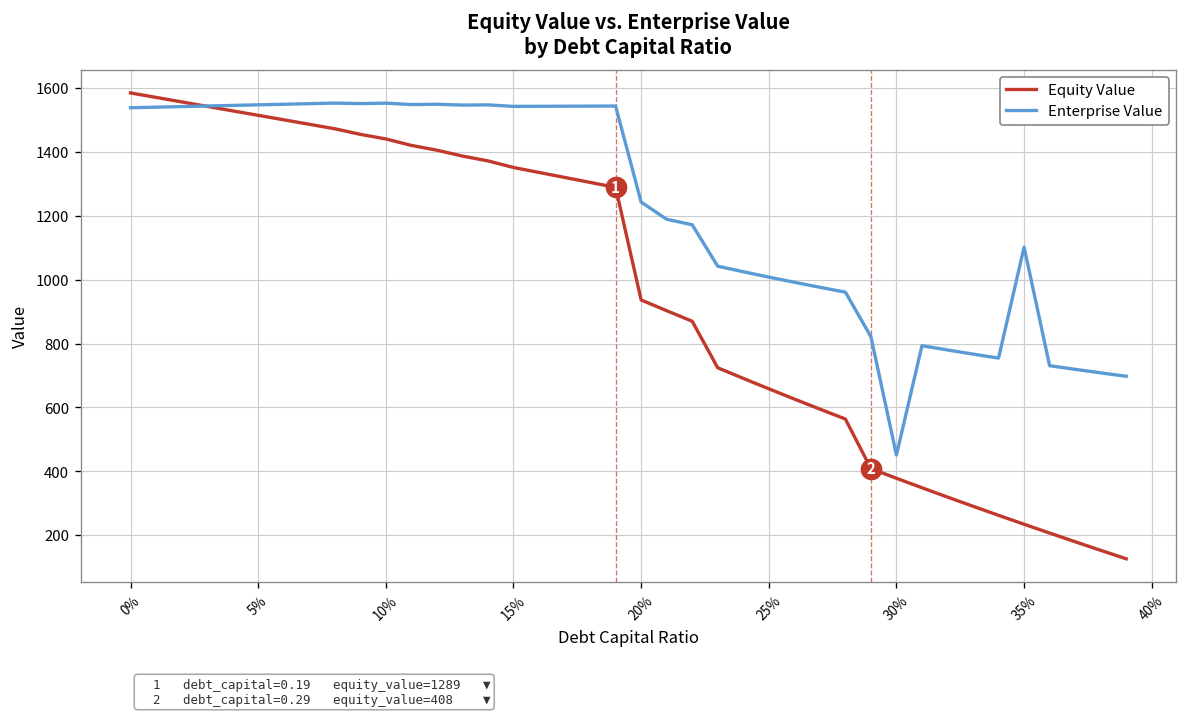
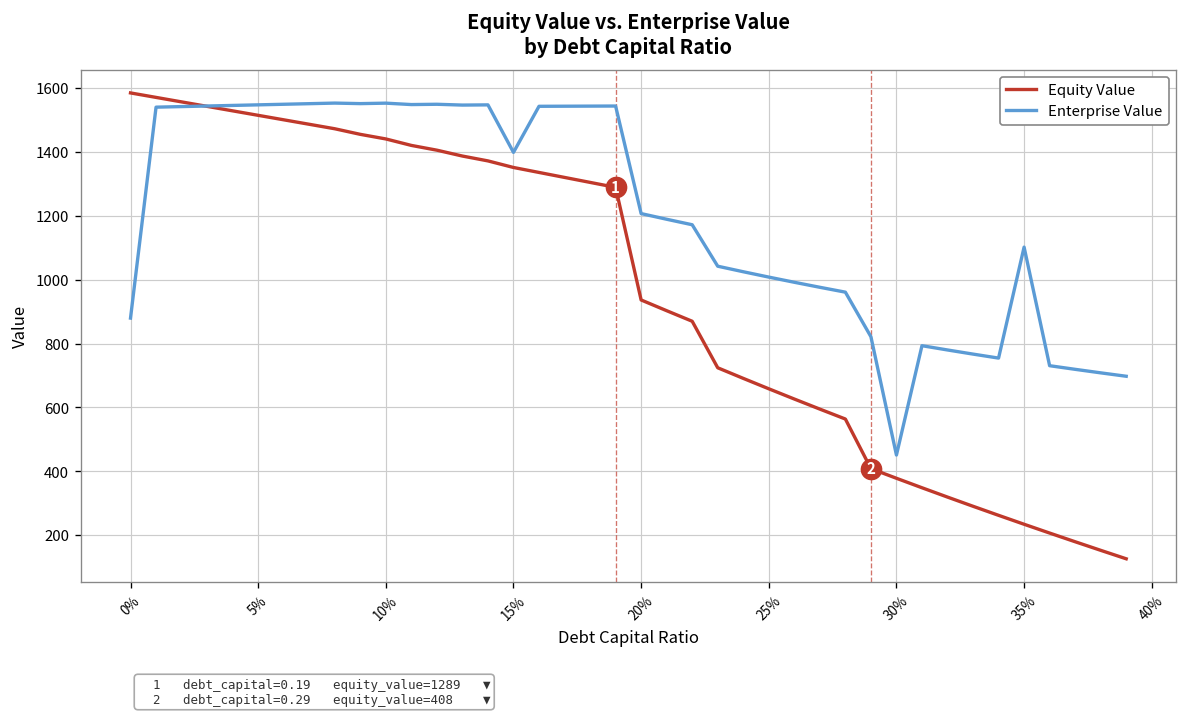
Enterprise Value, 0%: 1540 -> 880
Enterprise Value, 15%: 1540 -> 1400
Enterprise Value, 20%: 1240 -> 1210
